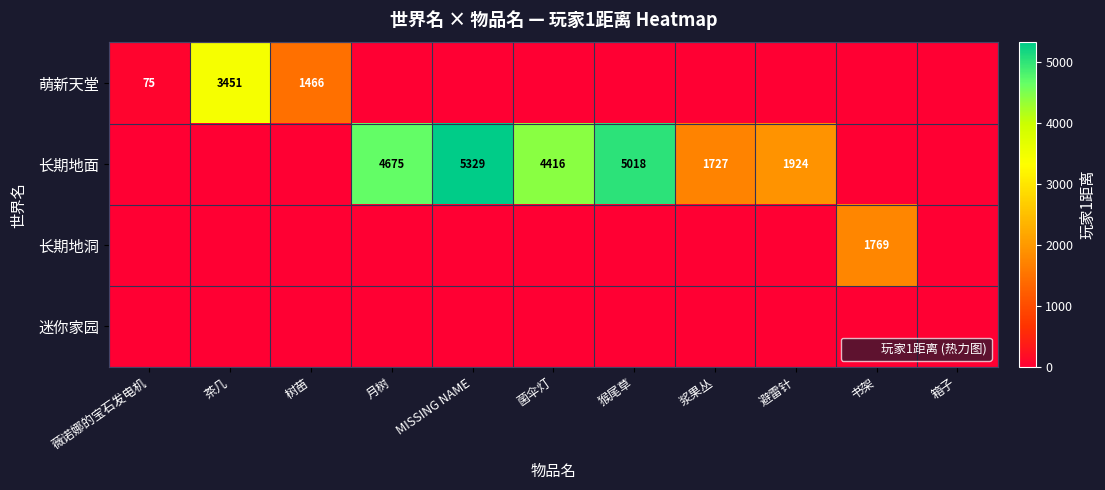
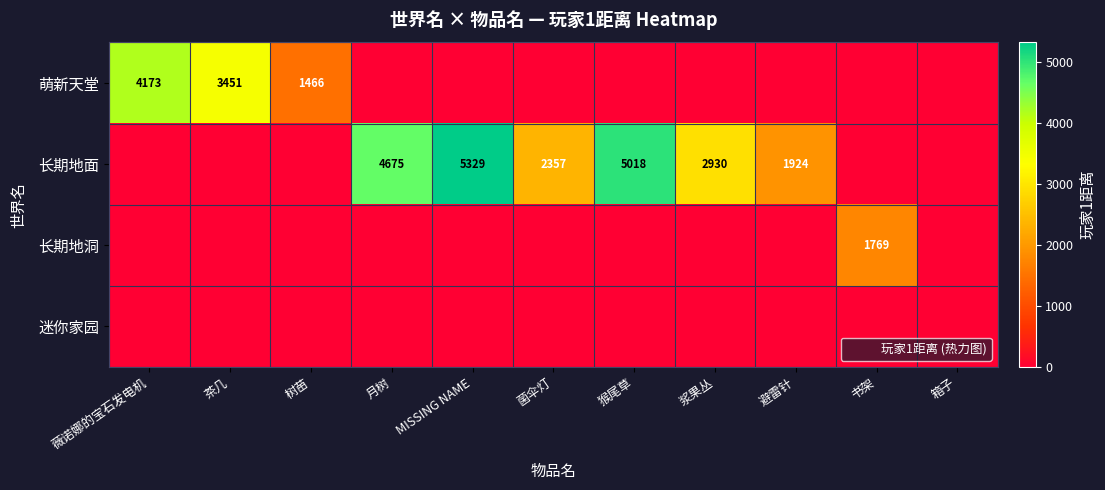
萌新天堂, 薇诺娜的宝石发电机: 75 -> 4173
长期地面, 菌伞灯: 4416 -> 2357
长期地面, 浆果丛: 1727 -> 2930
